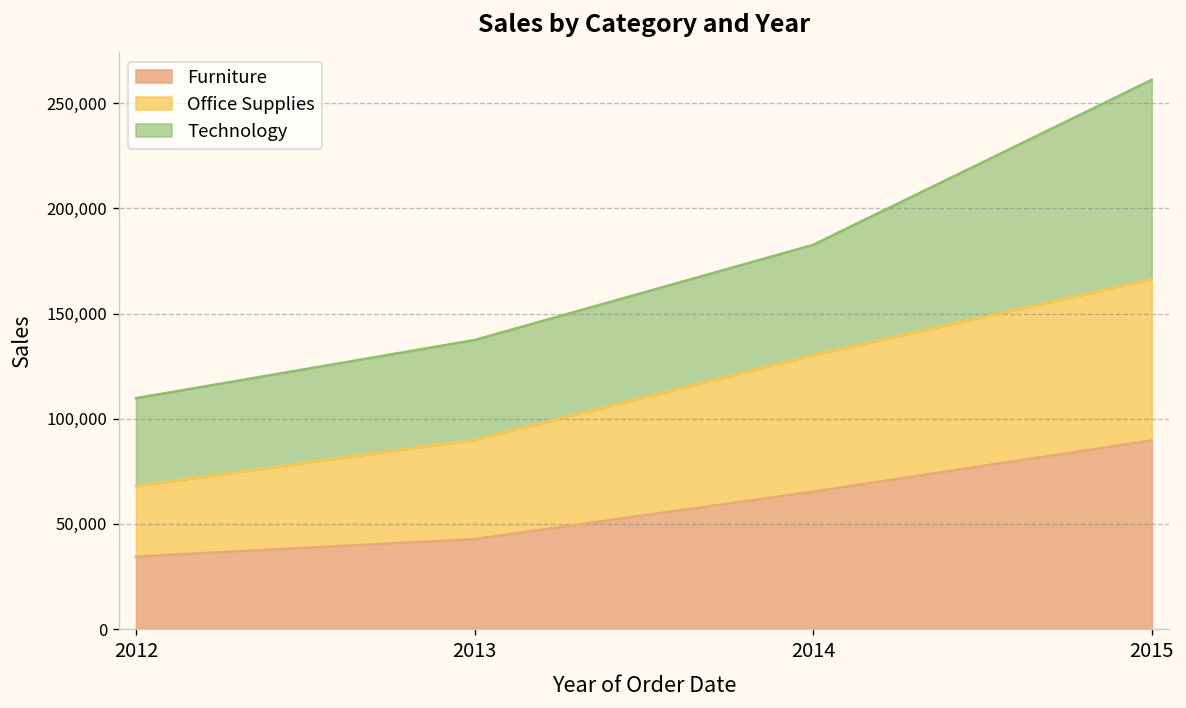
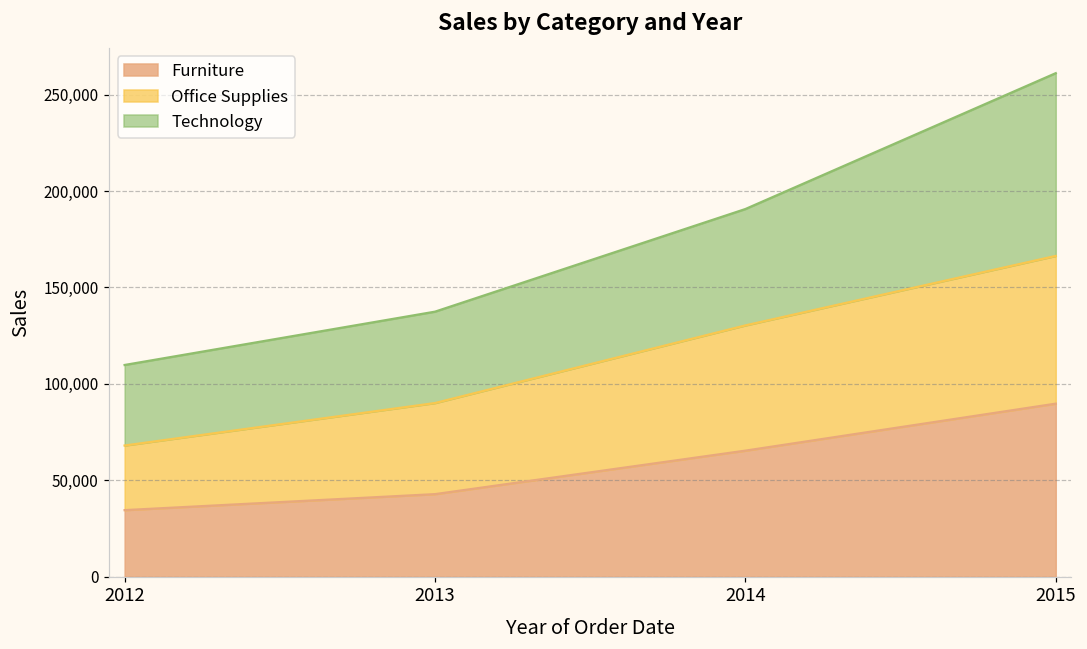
Technology, 2014: 52,000 -> 60,000
